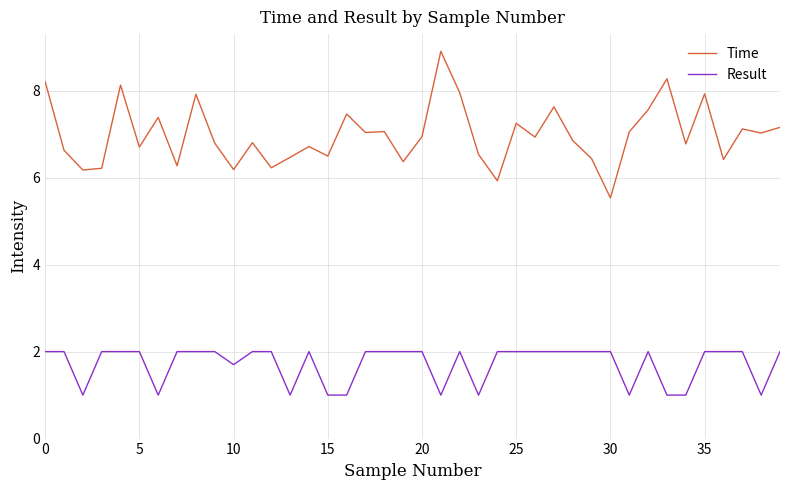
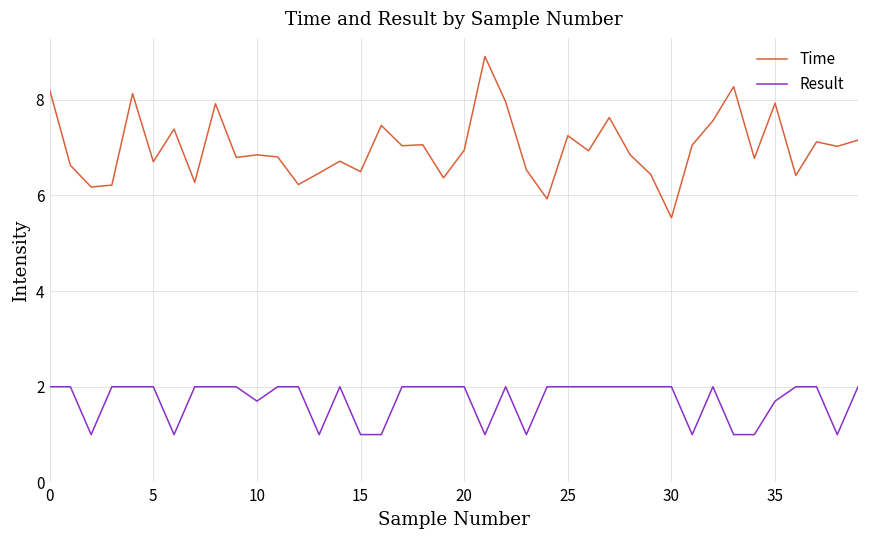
Time, 10: 6.2 -> 6.8
Result, 35: 2.0 -> 1.7
